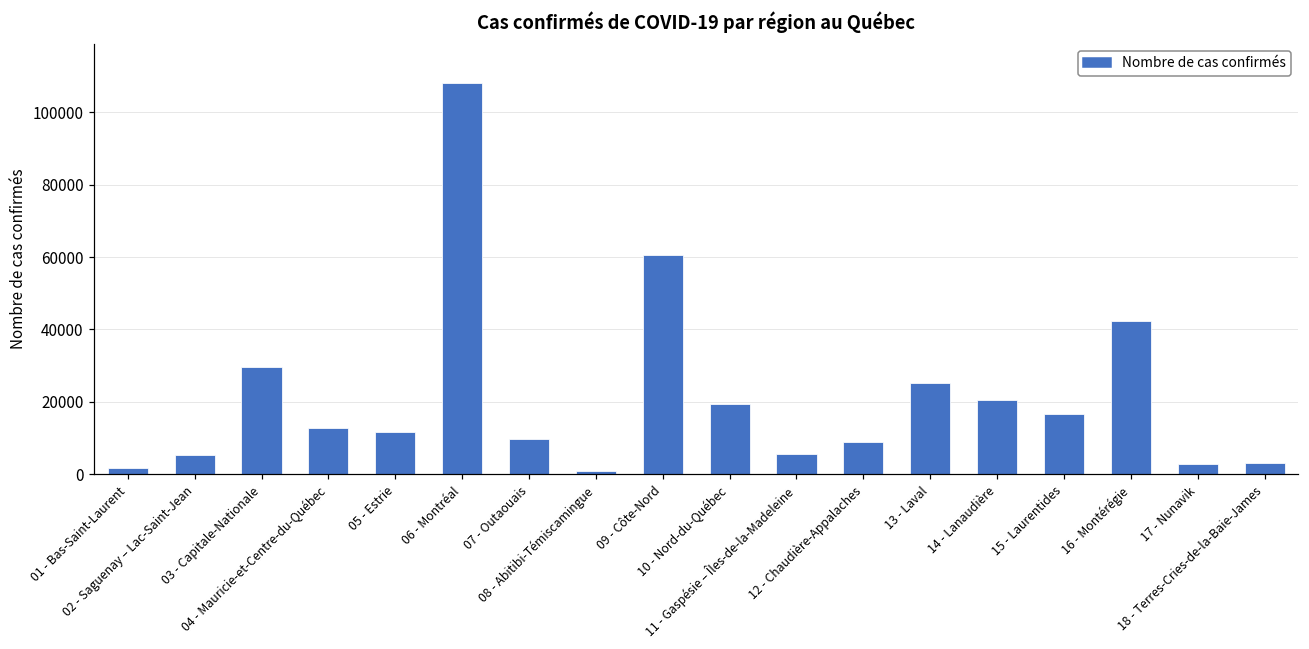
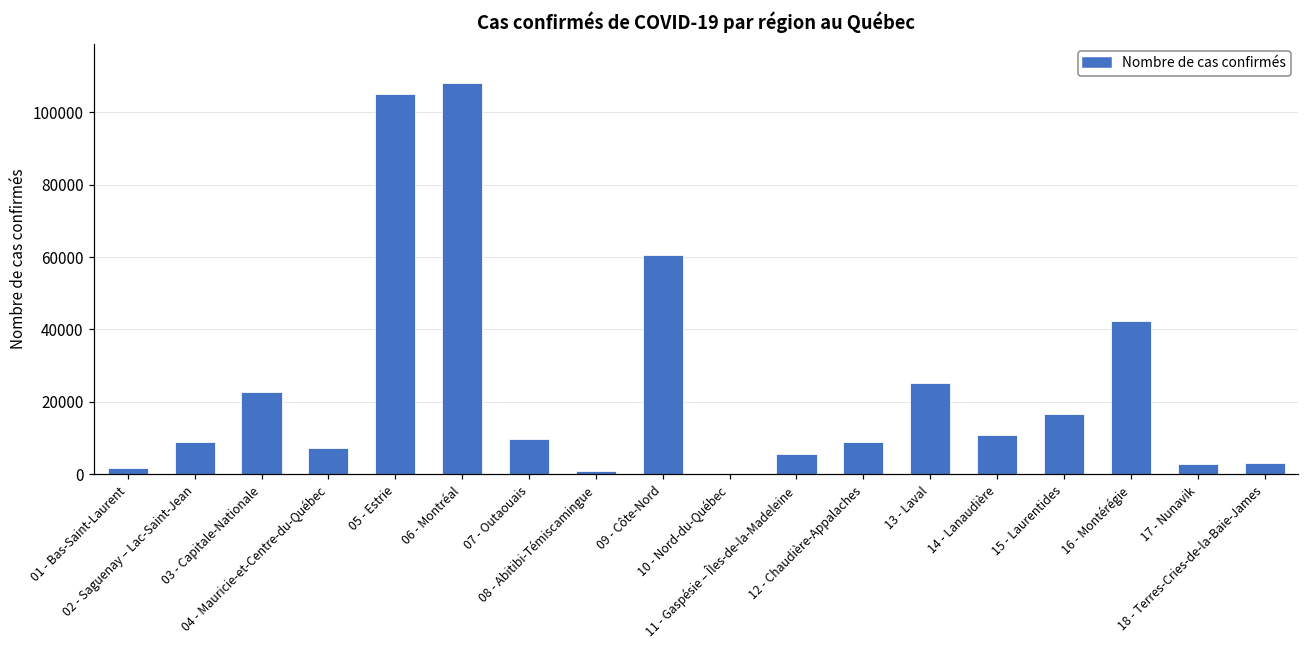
02 - Saguenay – Lac-Saint-Jean: 5000 -> 9000
03 - Capitale-Nationale: 29000 -> 23000
04 - Mauricie-et-Centre-du-Québec: 13000 -> 7000
05 - Estrie: 12000 -> 105000
10 - Nord-du-Québec: 19000 -> 0
14 - Lanaudière: 21000 -> 11000
